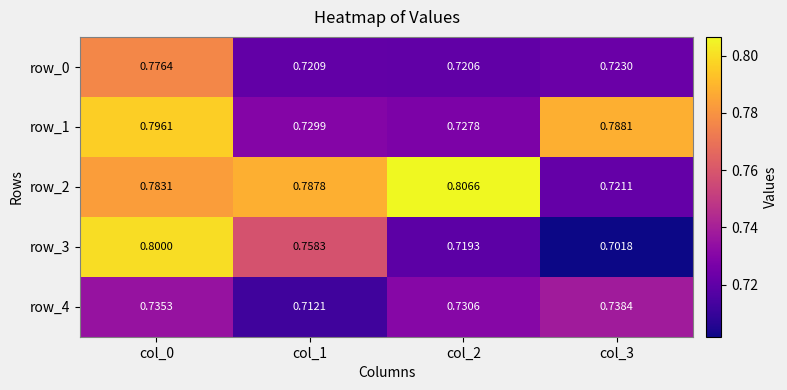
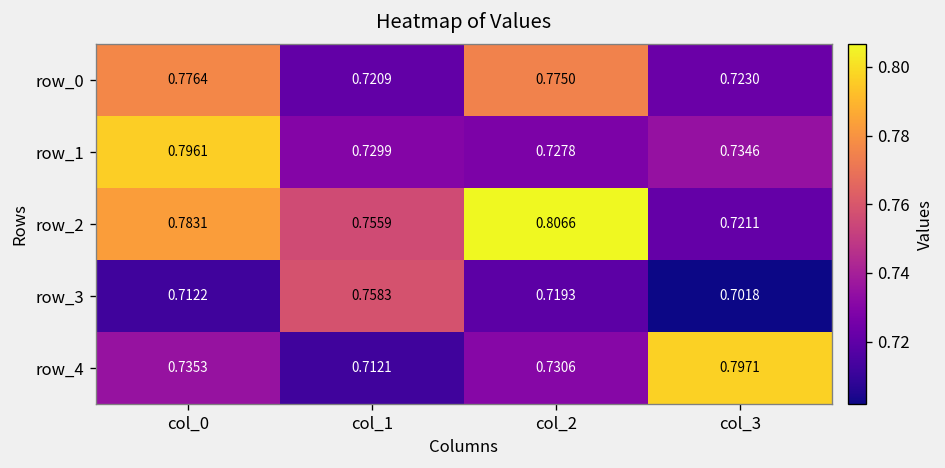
row_0, col_2: 0.7206 -> 0.7750
row_1, col_3: 0.7881 -> 0.7346
row_2, col_1: 0.7878 -> 0.7559
row_3, col_0: 0.8000 -> 0.7122
row_4, col_3: 0.7384 -> 0.7971
